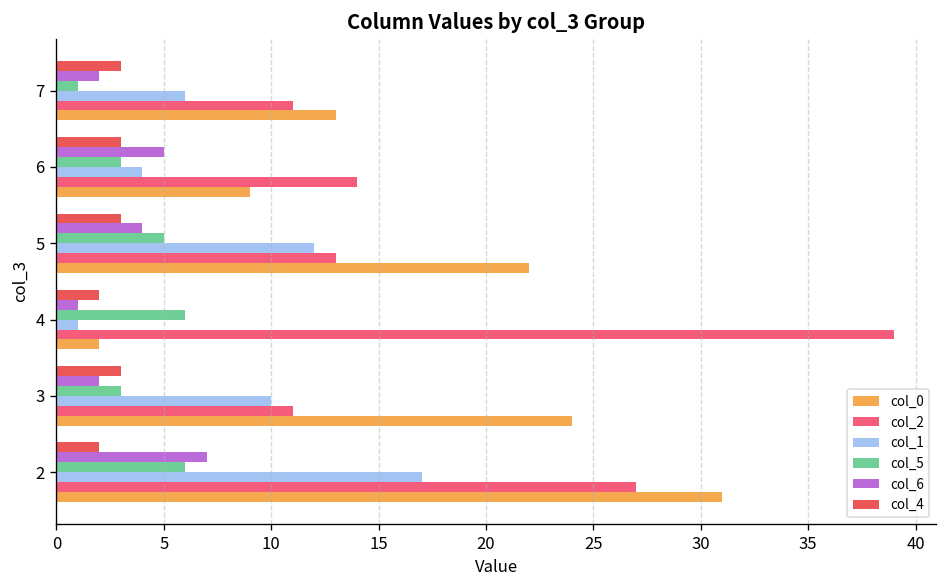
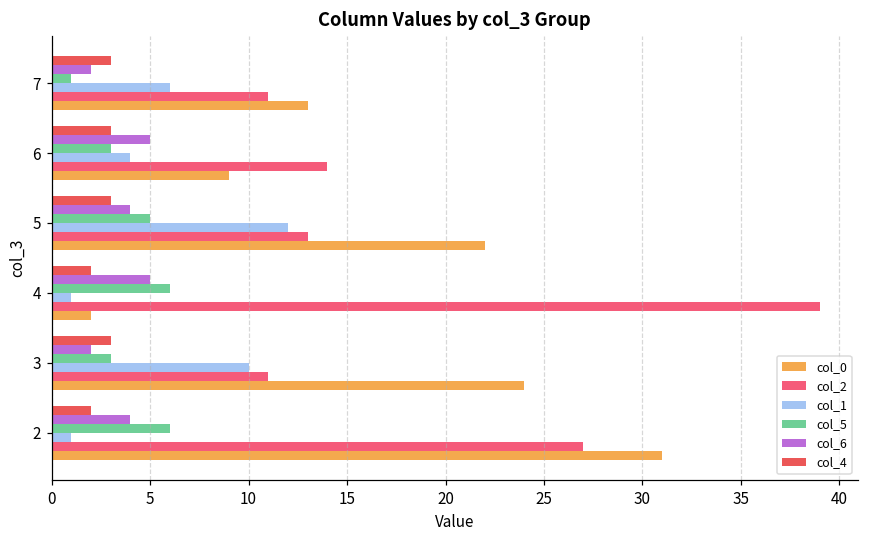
col_6, 4: 1 -> 5
col_6, 2: 7 -> 4
col_1, 2: 17 -> 1
